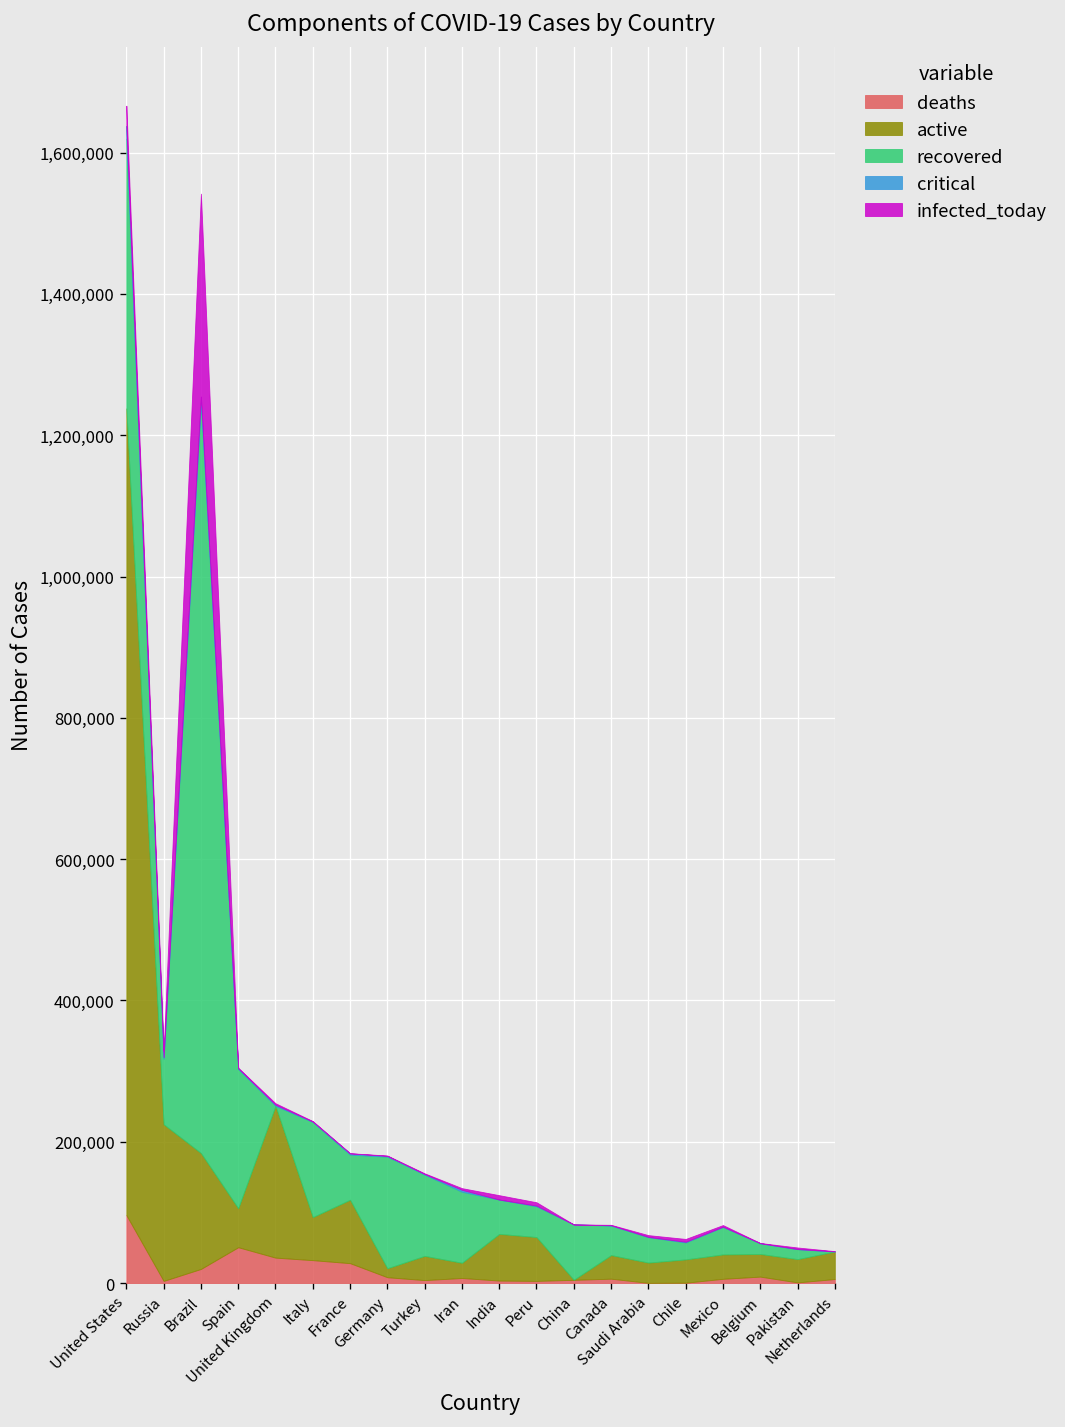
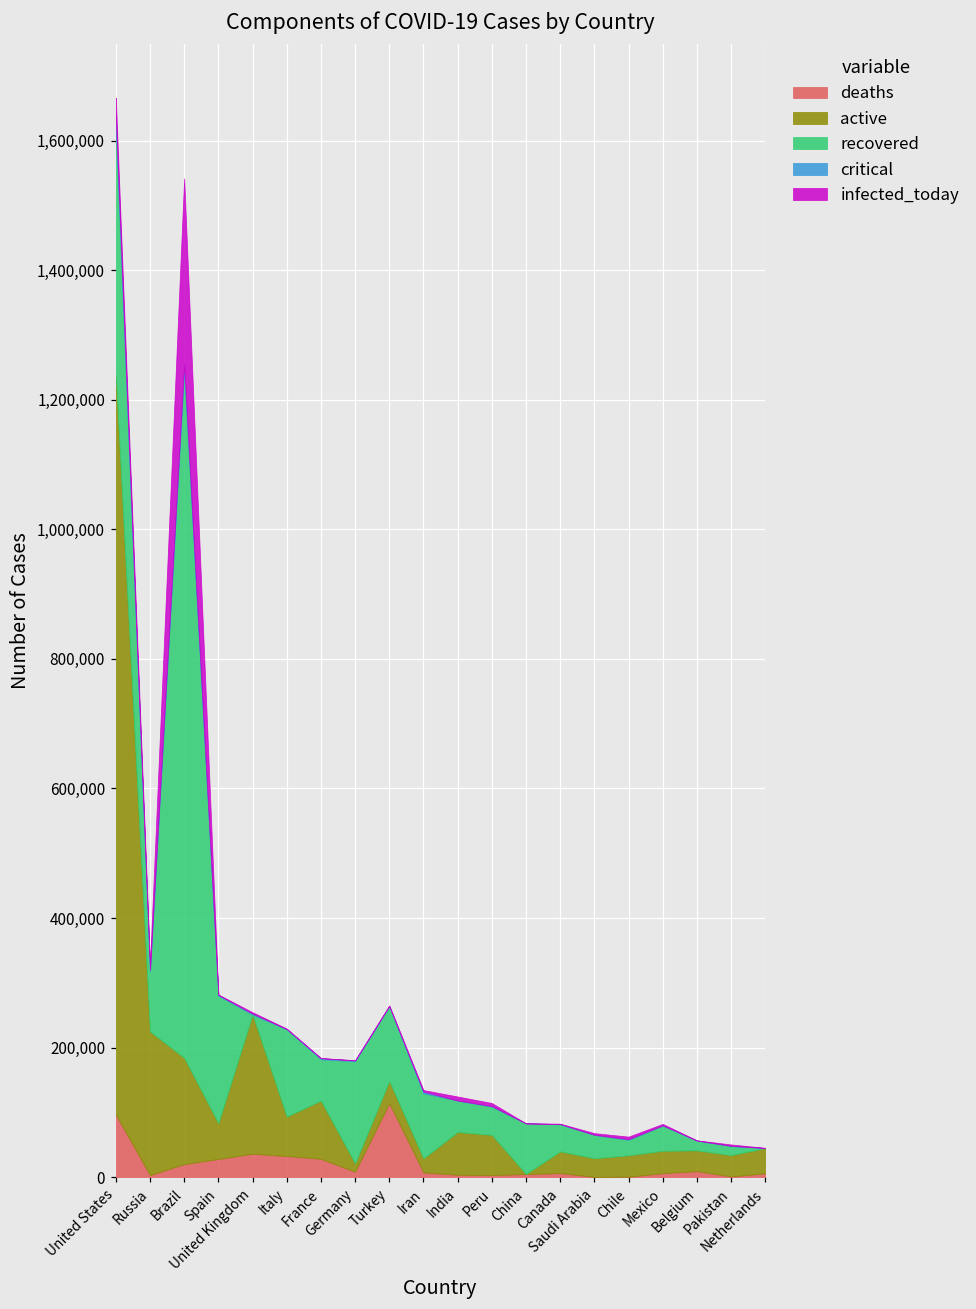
deaths, Spain: 50,000 -> 30,000
deaths, Turkey: 0 -> 110,000
